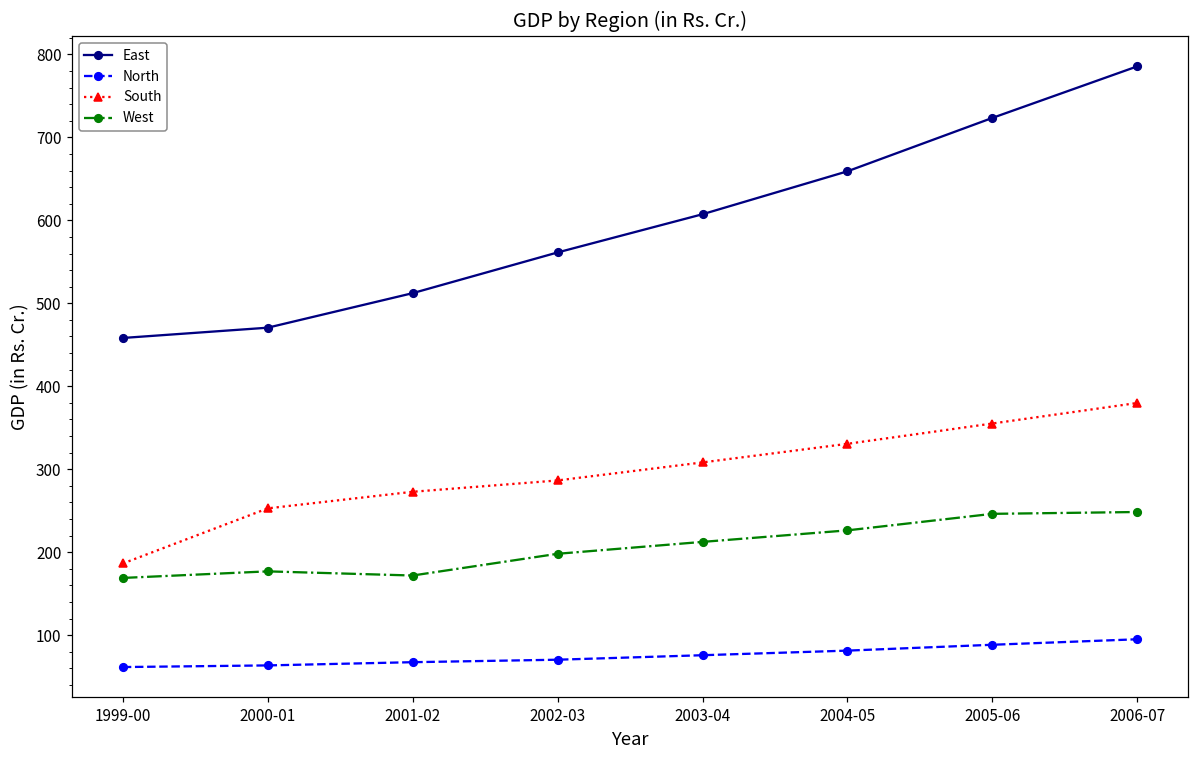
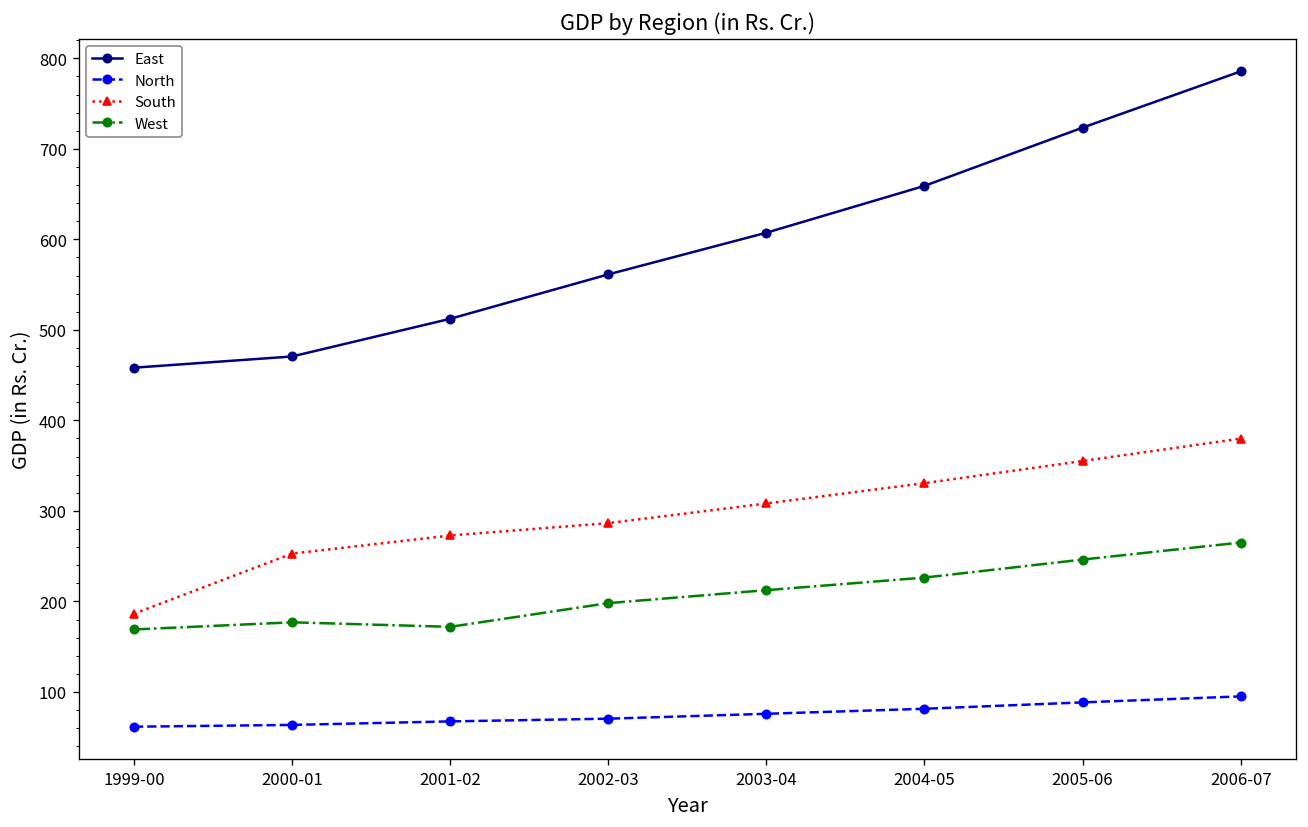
West, 2006-07: 250 -> 270
